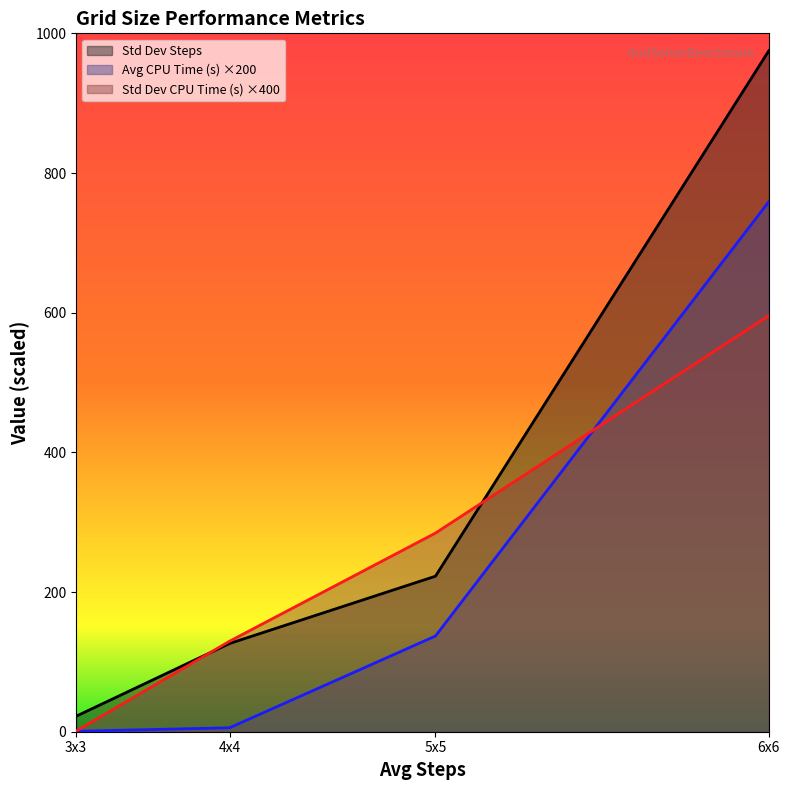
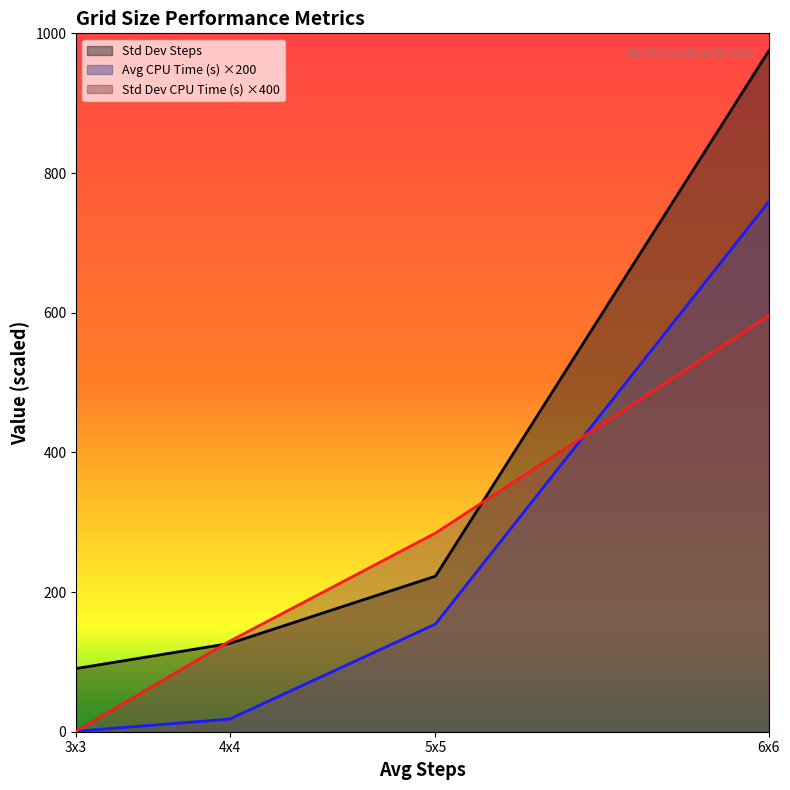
Std Dev Steps, 3x3: 20 -> 90
Avg CPU Time (s) ×200, 4x4: 10 -> 20
Avg CPU Time (s) ×200, 5x5: 140 -> 150
